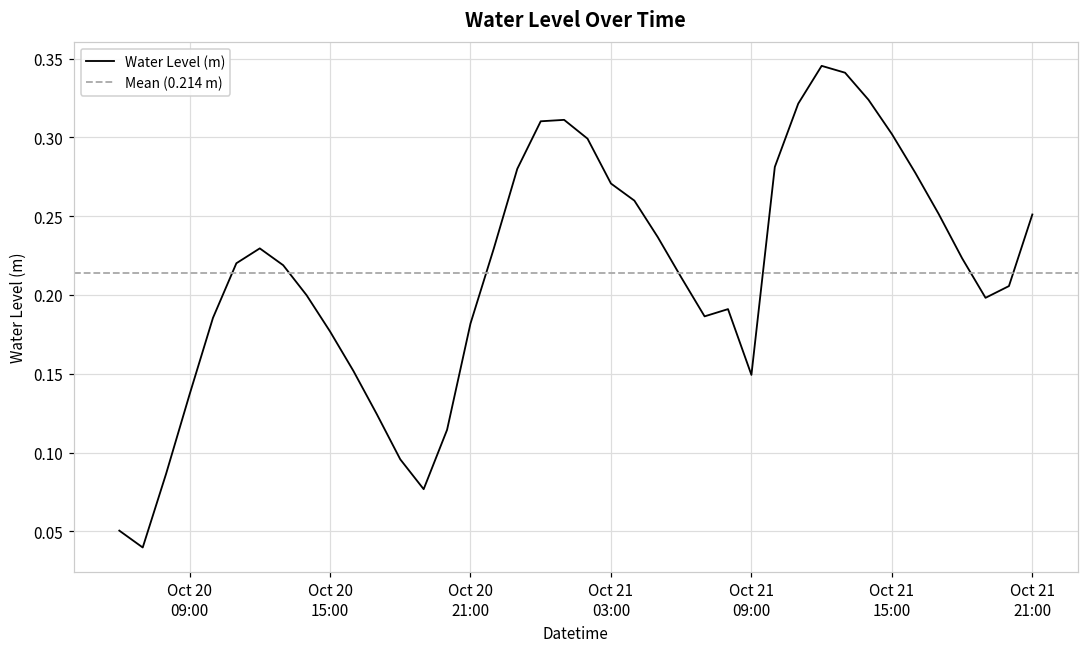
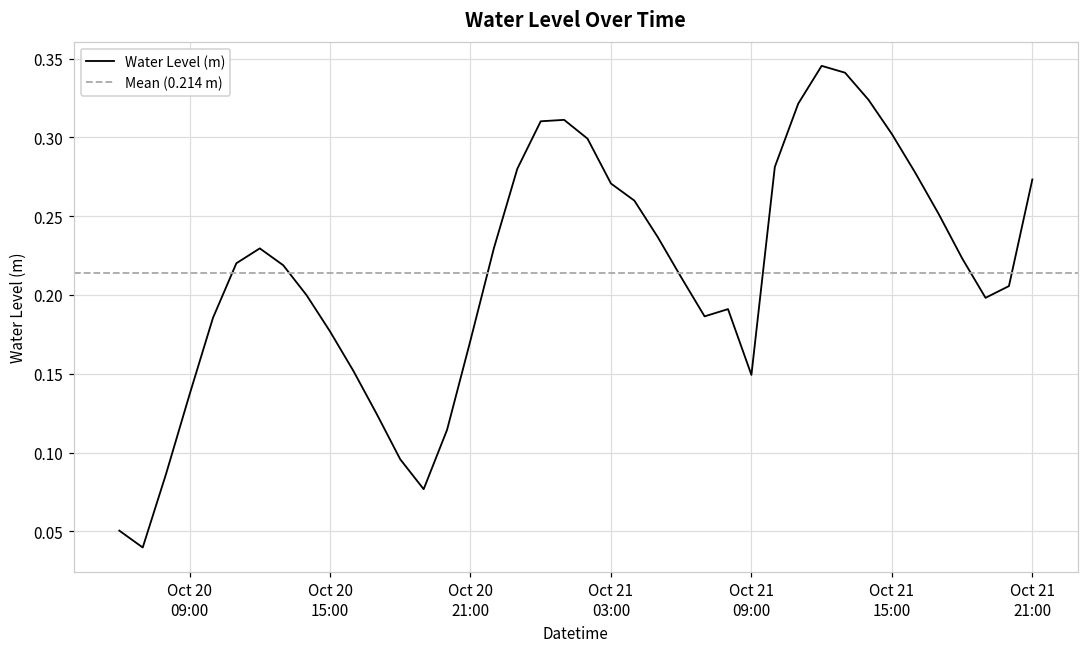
Oct 20 21:00: 0.182 -> 0.171
Oct 21 21:00: 0.251 -> 0.273
